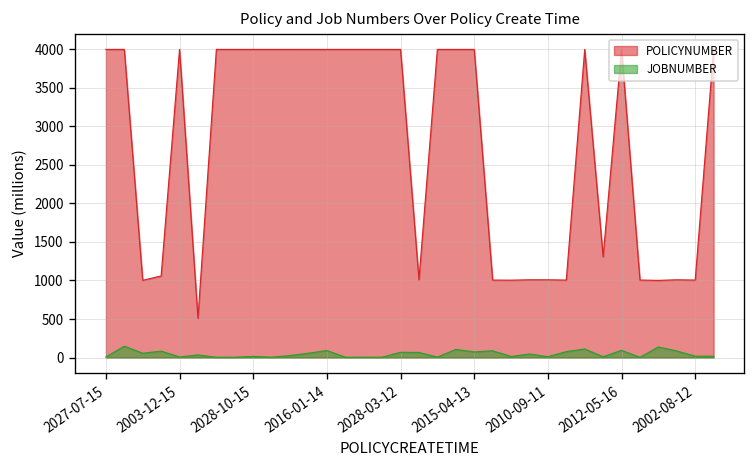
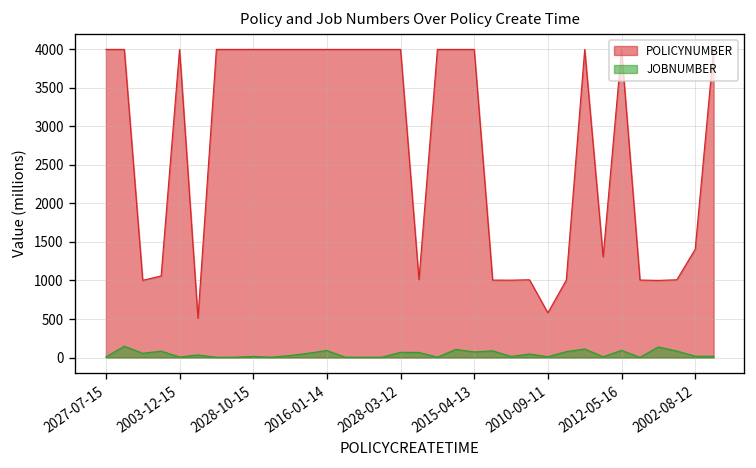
POLICYNUMBER, 2010-09-11: 1000 -> 600
POLICYNUMBER, 2002-08-12: 1000 -> 1400
